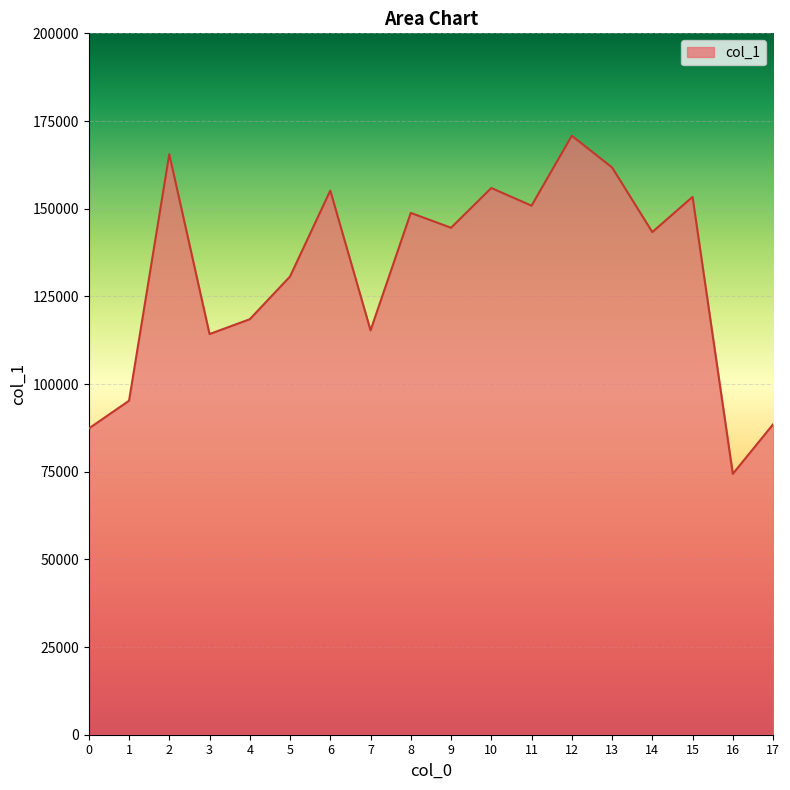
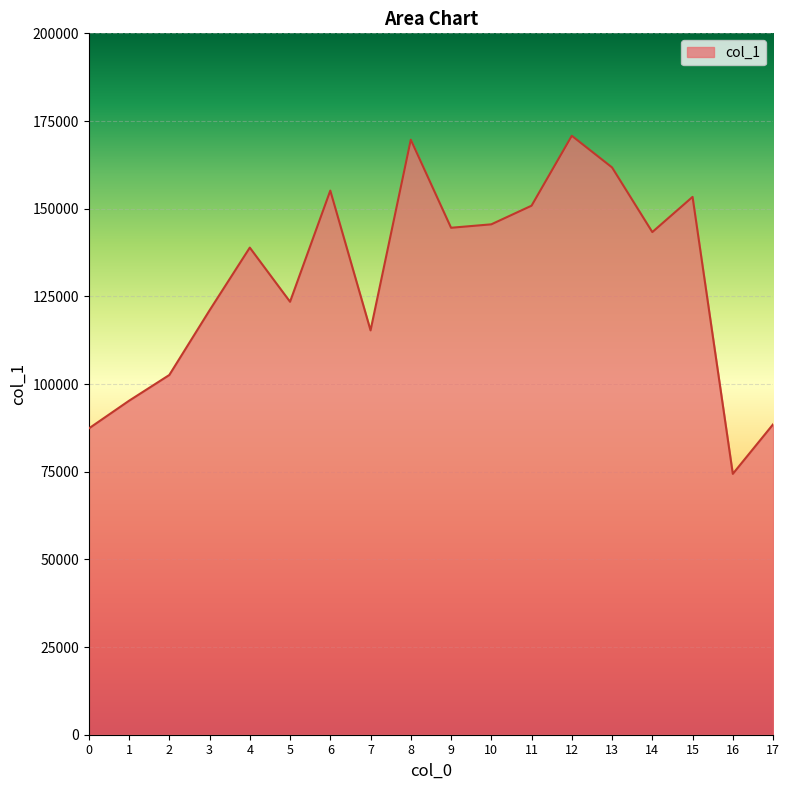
2: 166000 -> 103000
3: 114000 -> 121000
4: 118000 -> 139000
5: 131000 -> 123000
8: 149000 -> 170000
10: 156000 -> 146000
